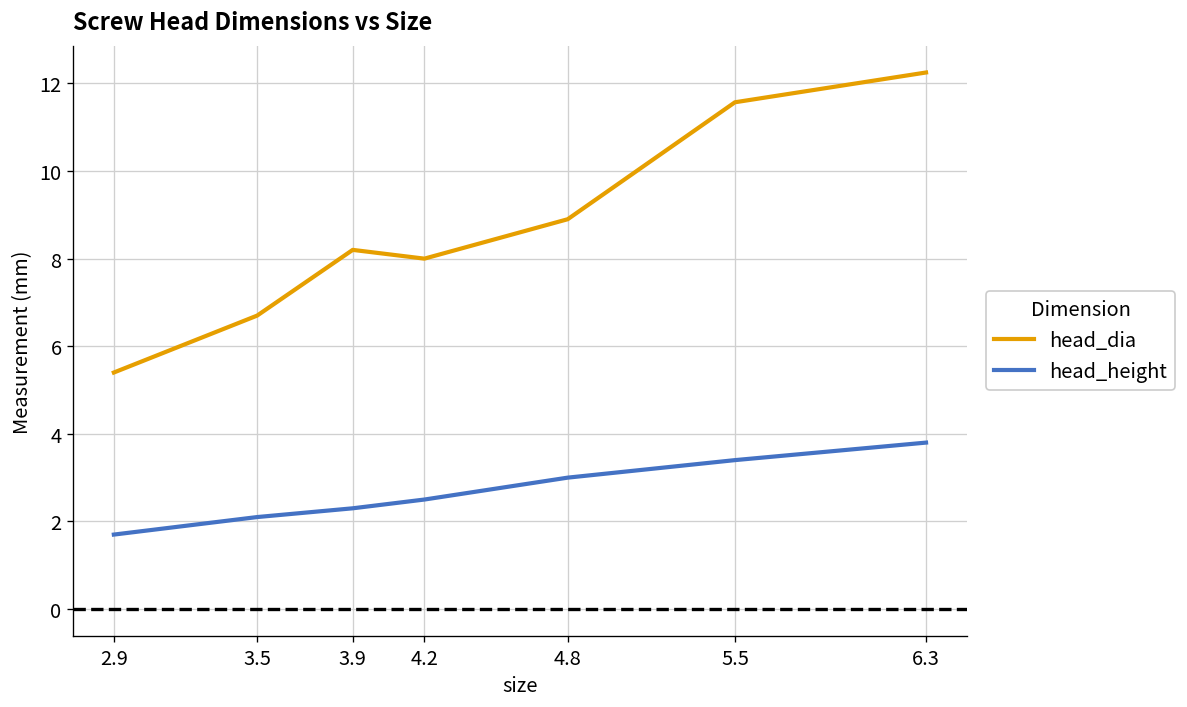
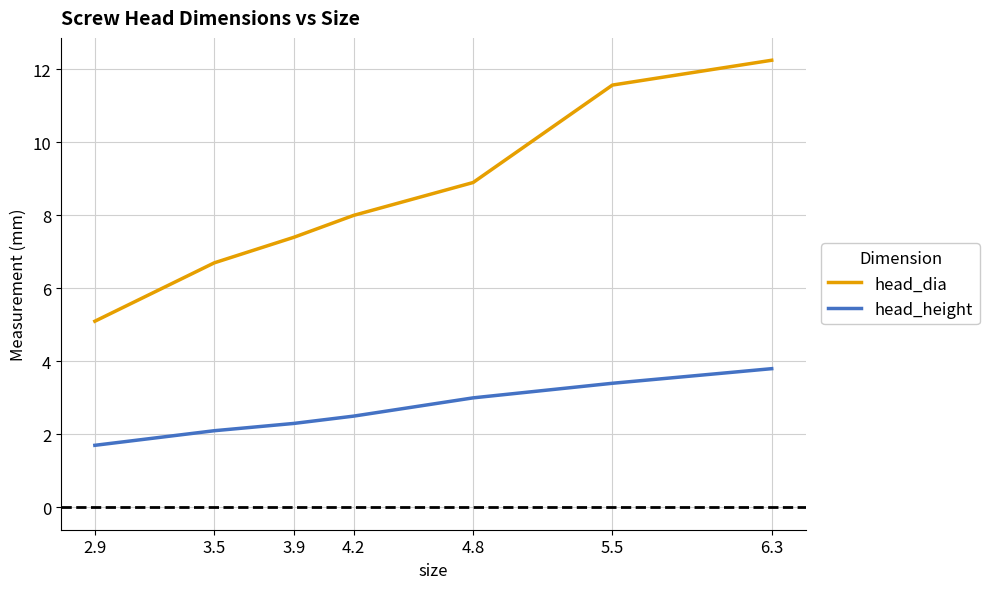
head_dia, 2.9: 5.4 -> 5.1
head_dia, 3.9: 8.2 -> 7.4
